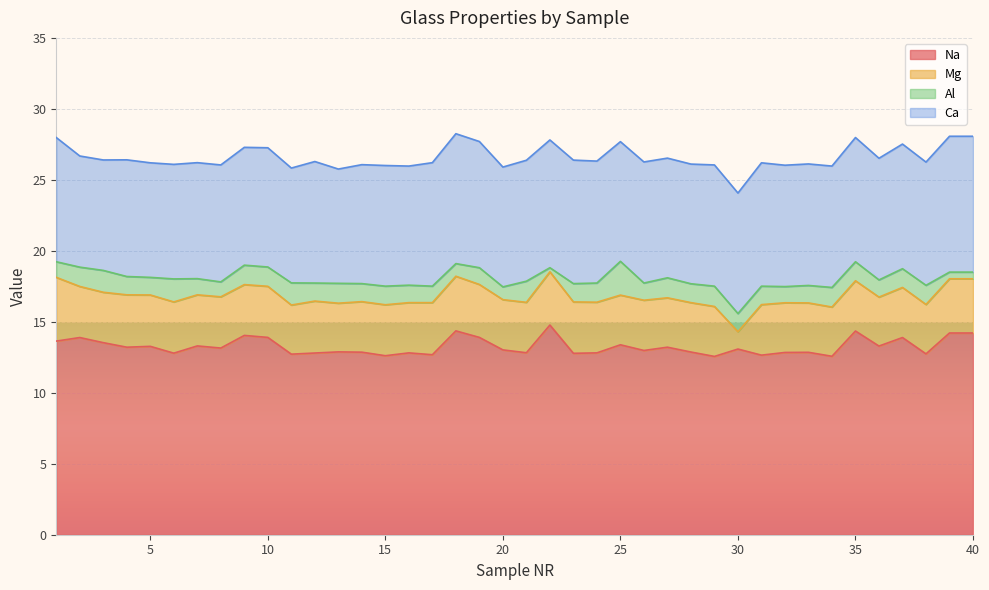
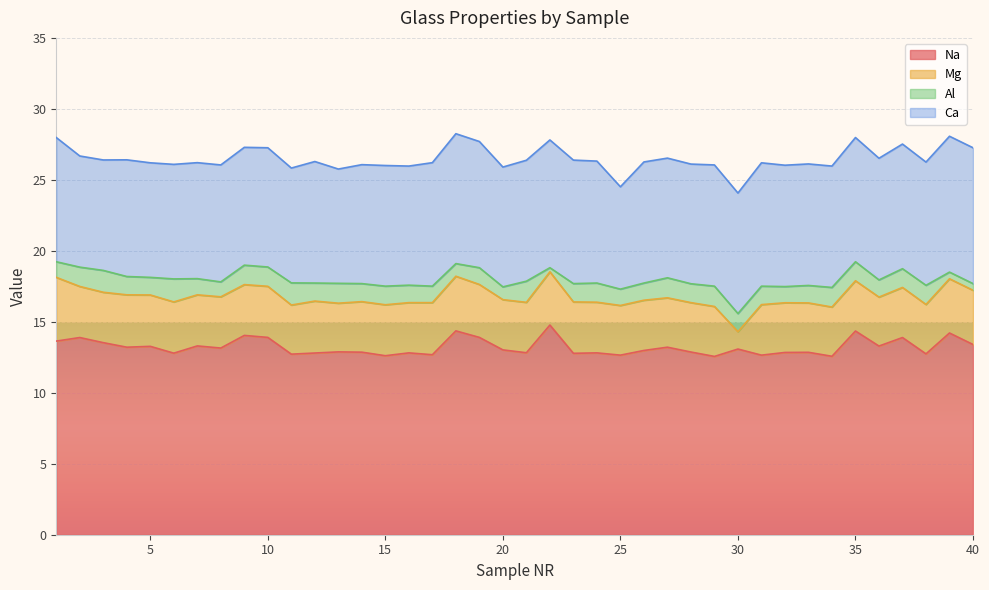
Na, 25: 13.4 -> 12.7
Al, 25: 2.4 -> 1.1
Ca, 25: 8.4 -> 7.2
Na, 40: 14.2 -> 13.4
